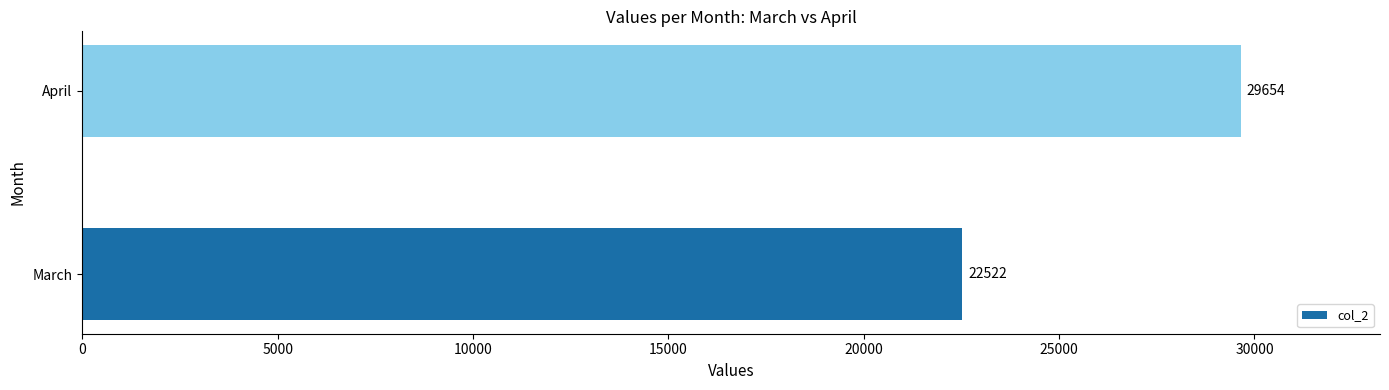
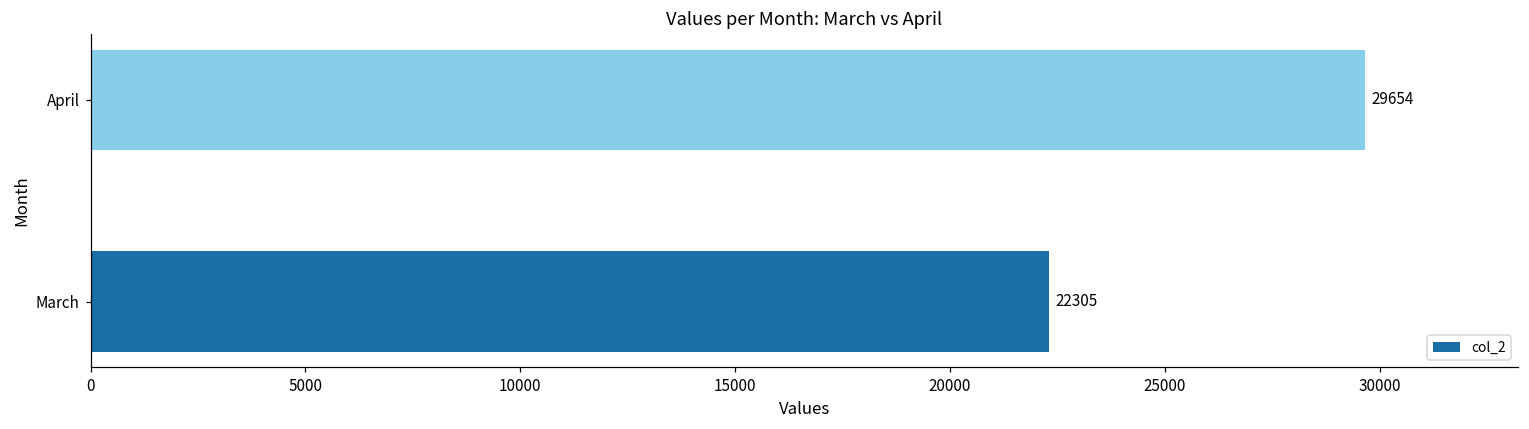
March: 22522 -> 22305
